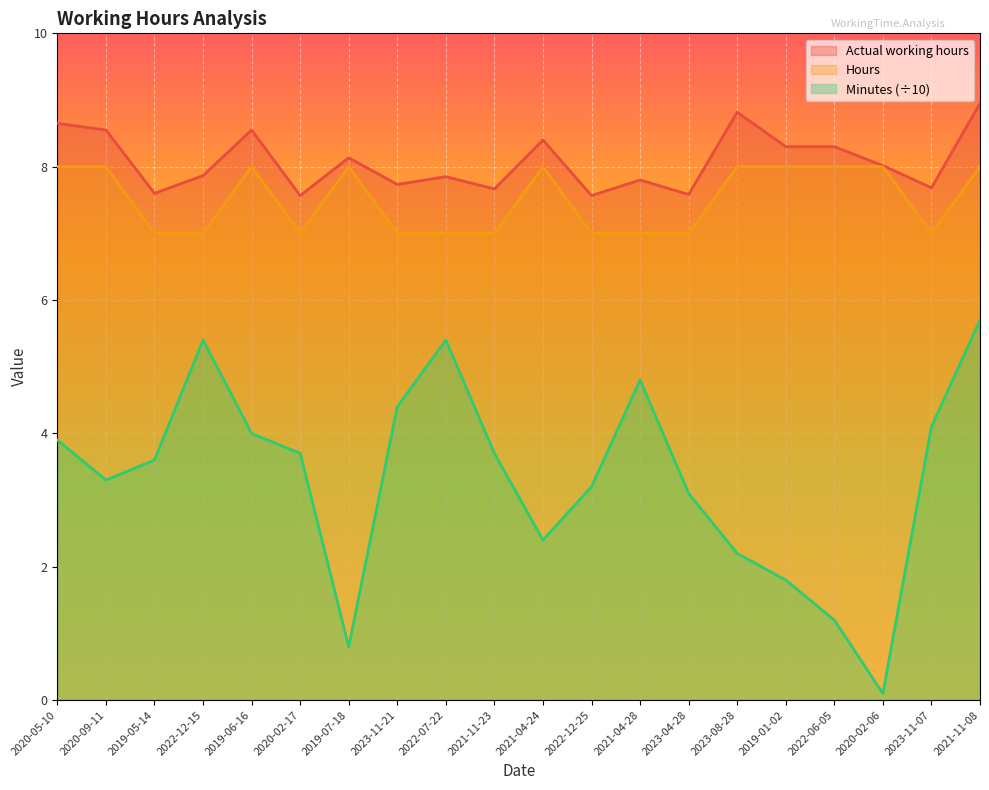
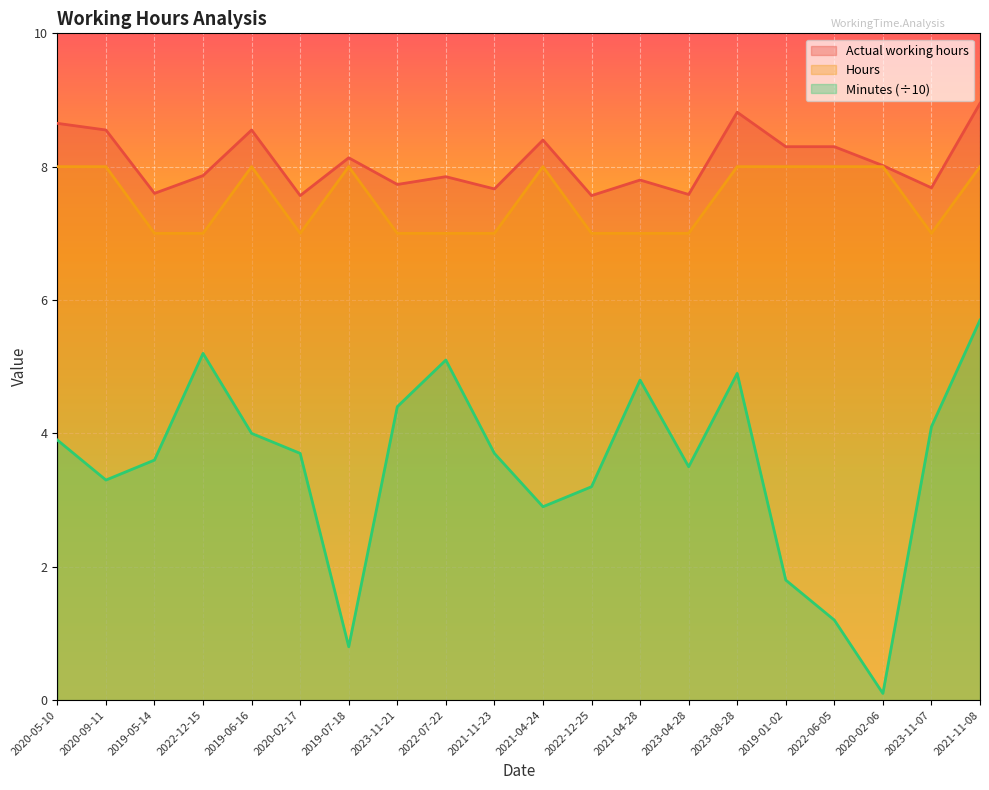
Minutes (÷10), 2022-12-15: 5.4 -> 5.2
Minutes (÷10), 2022-07-22: 5.4 -> 5.1
Minutes (÷10), 2021-04-24: 2.4 -> 2.9
Minutes (÷10), 2023-04-28: 3.1 -> 3.5
Minutes (÷10), 2023-08-28: 2.2 -> 4.9
